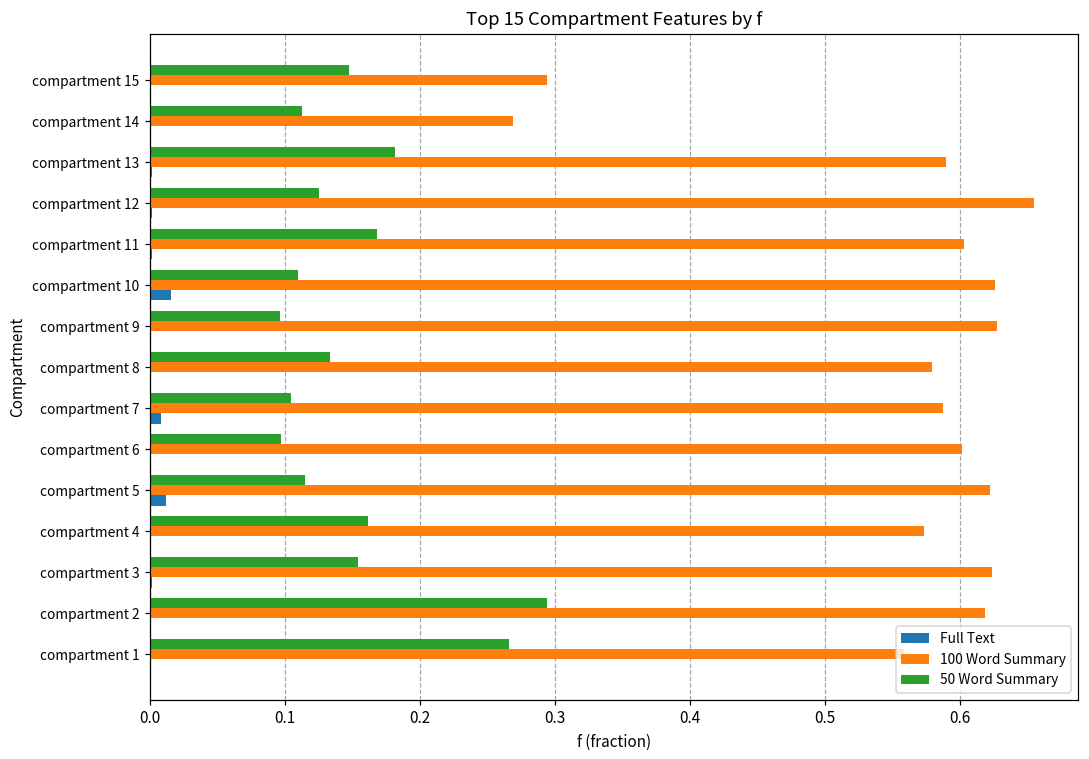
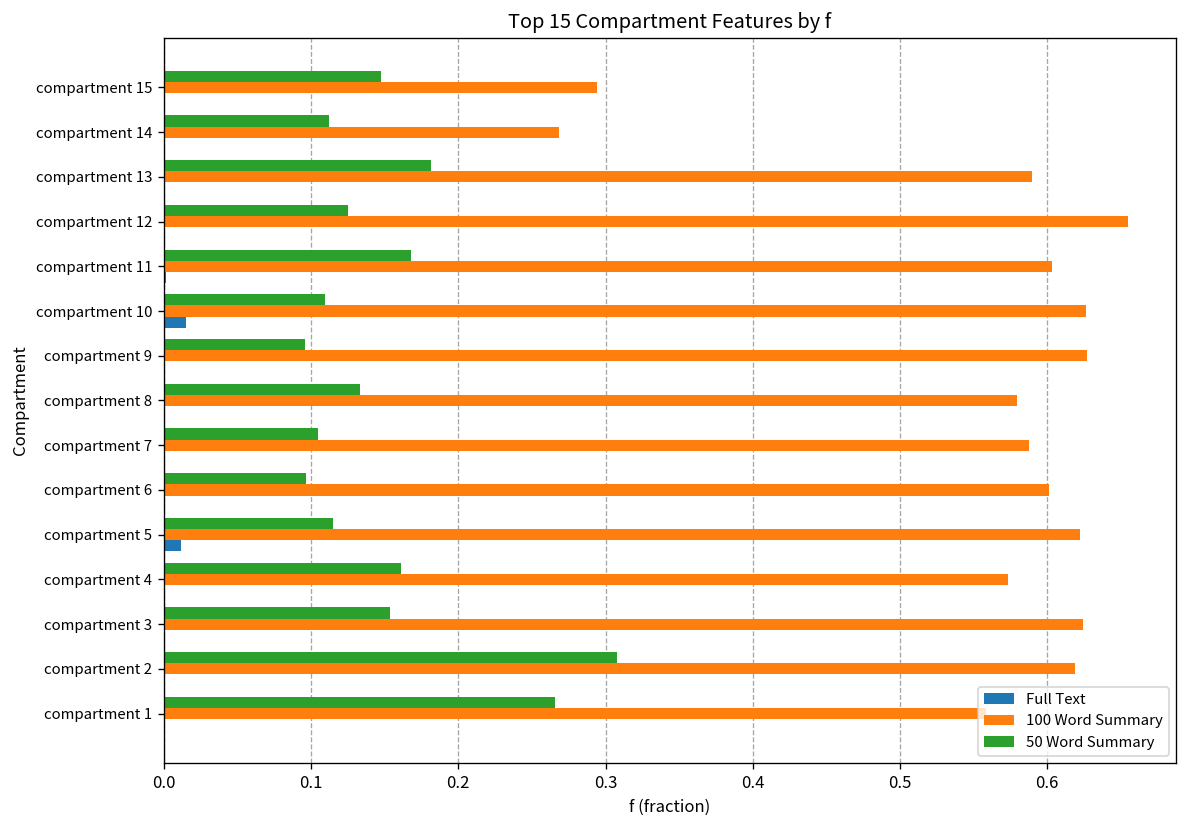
Full Text, compartment 7: 0.008 -> 0.001
50 Word Summary, compartment 2: 0.294 -> 0.307
